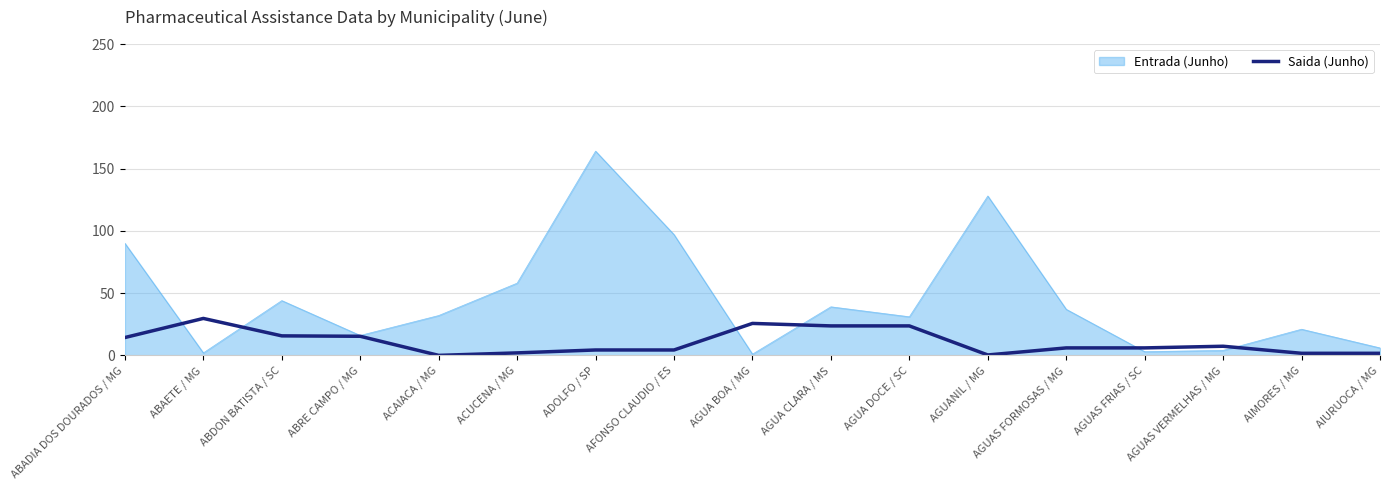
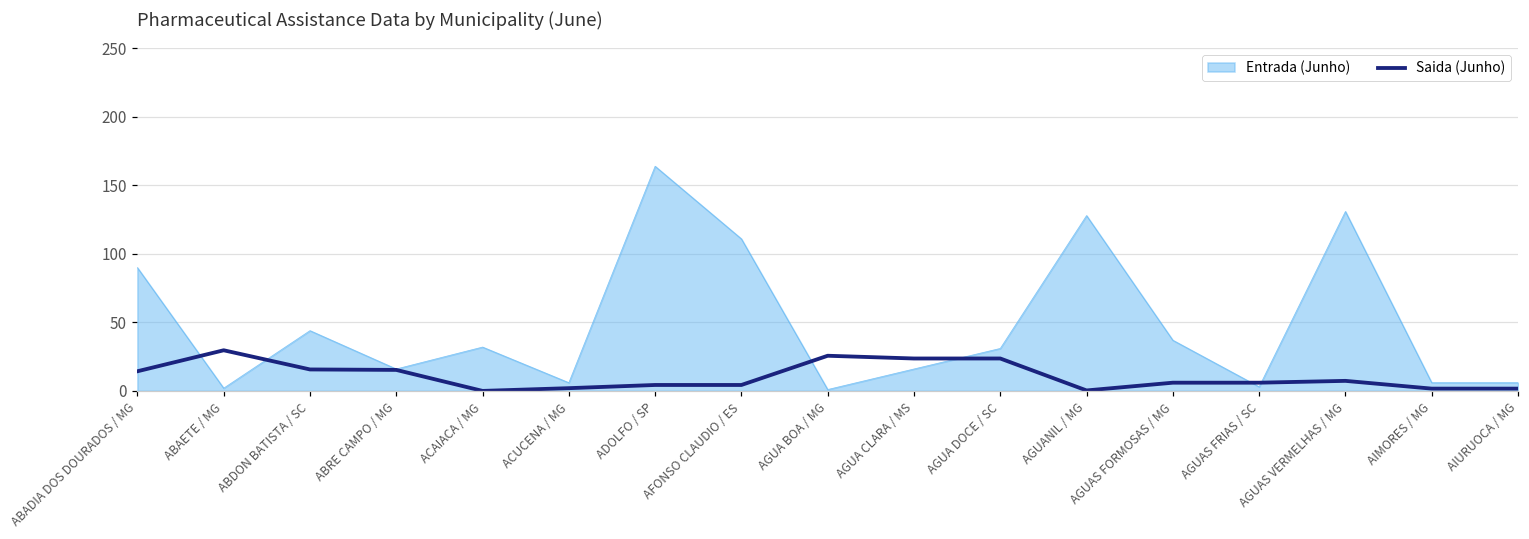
Entrada (Junho), ACUCENA / MG: 58 -> 6
Entrada (Junho), AFONSO CLAUDIO / ES: 97 -> 111
Entrada (Junho), AGUA CLARA / MS: 39 -> 16
Entrada (Junho), AGUAS VERMELHAS / MG: 4 -> 131
Entrada (Junho), AIMORES / MG: 21 -> 6
